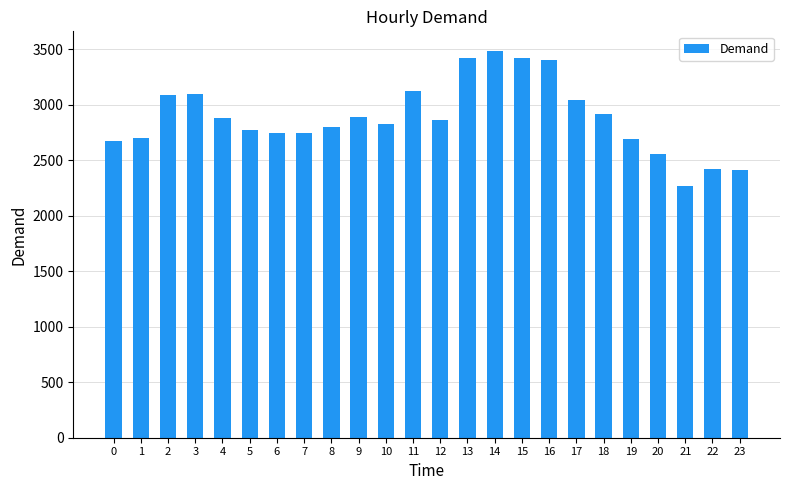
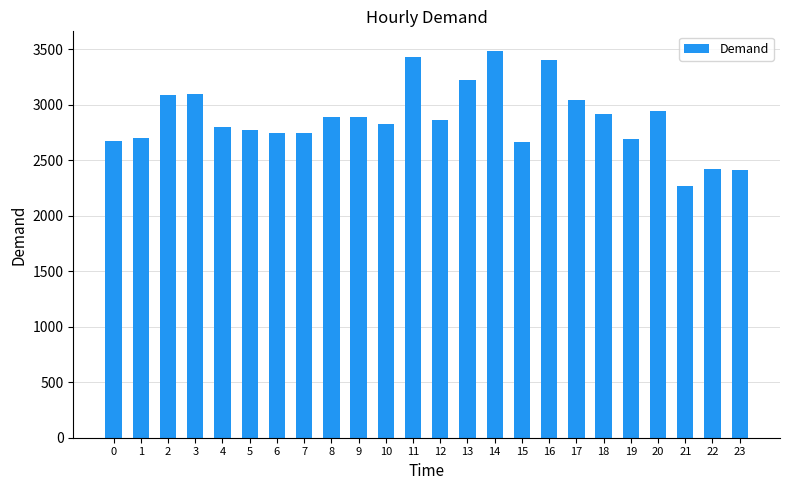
4: 2880 -> 2800
8: 2800 -> 2890
11: 3120 -> 3430
13: 3420 -> 3220
15: 3420 -> 2670
20: 2560 -> 2940
